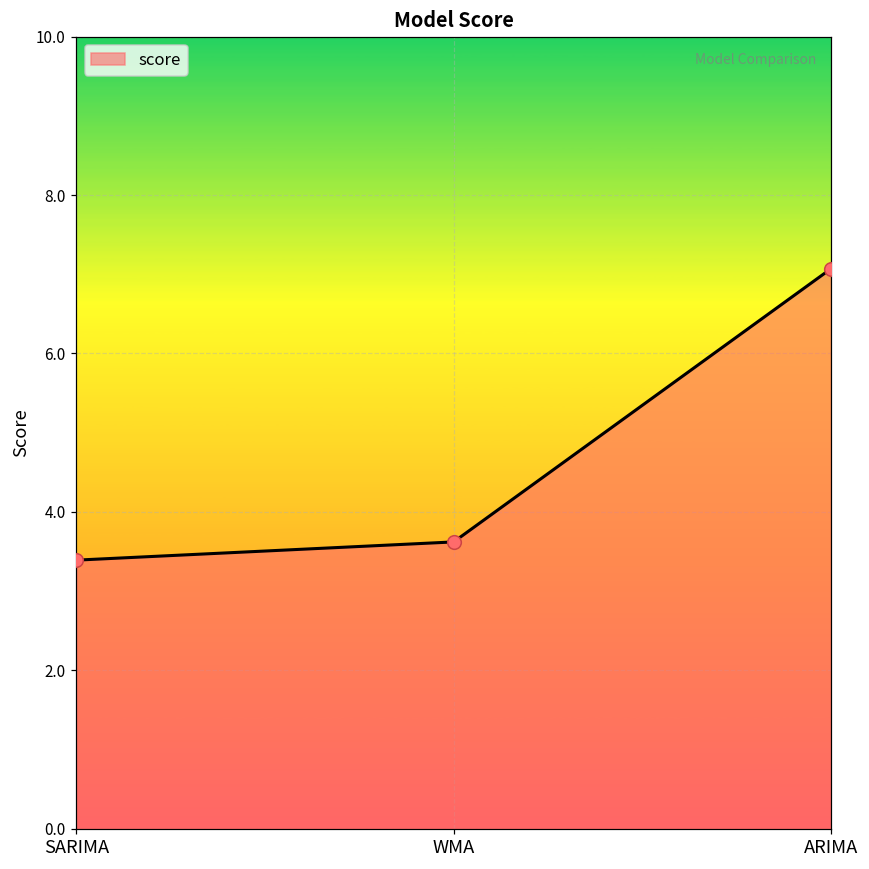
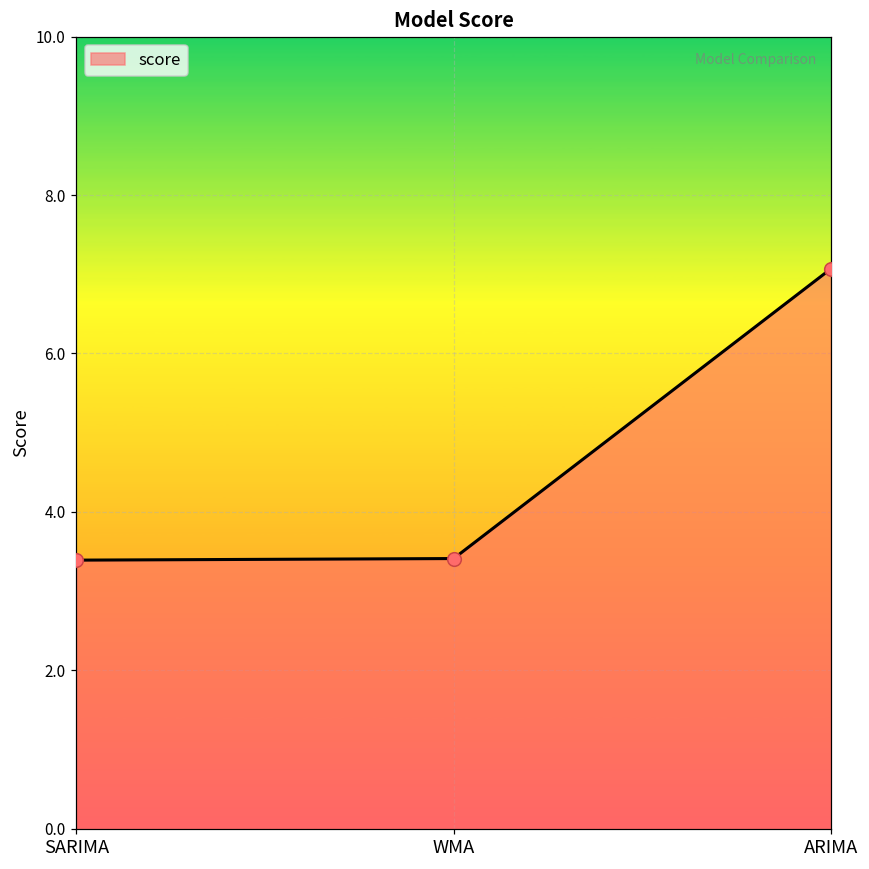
WMA: 3.6 -> 3.4
